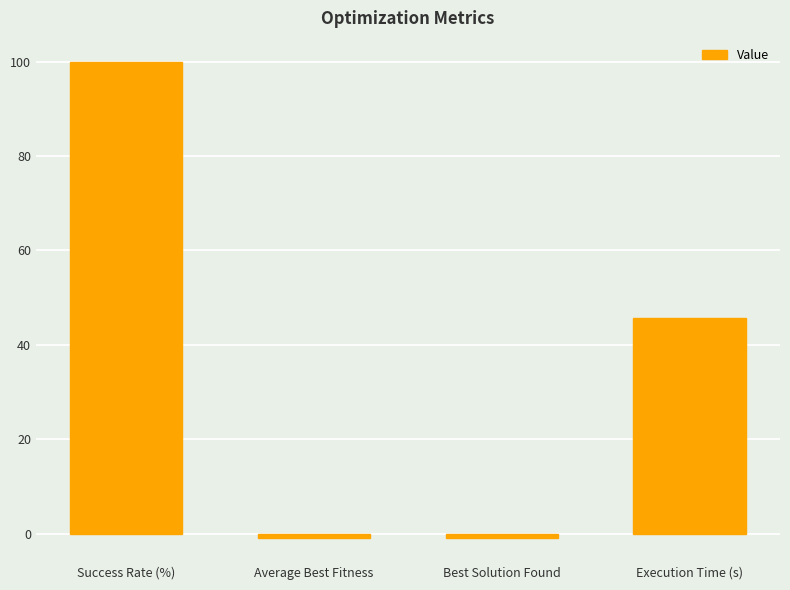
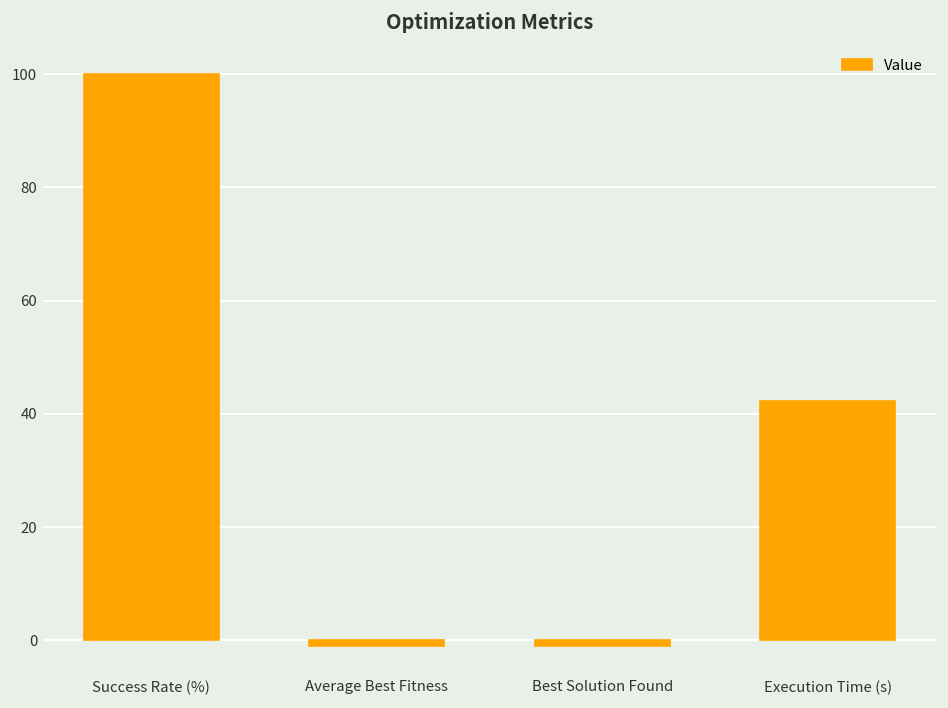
Execution Time (s): 46 -> 42
